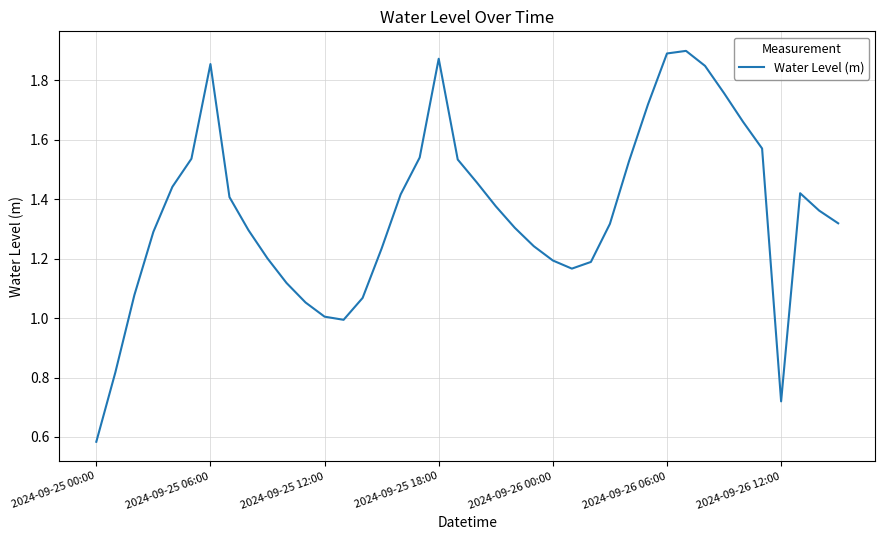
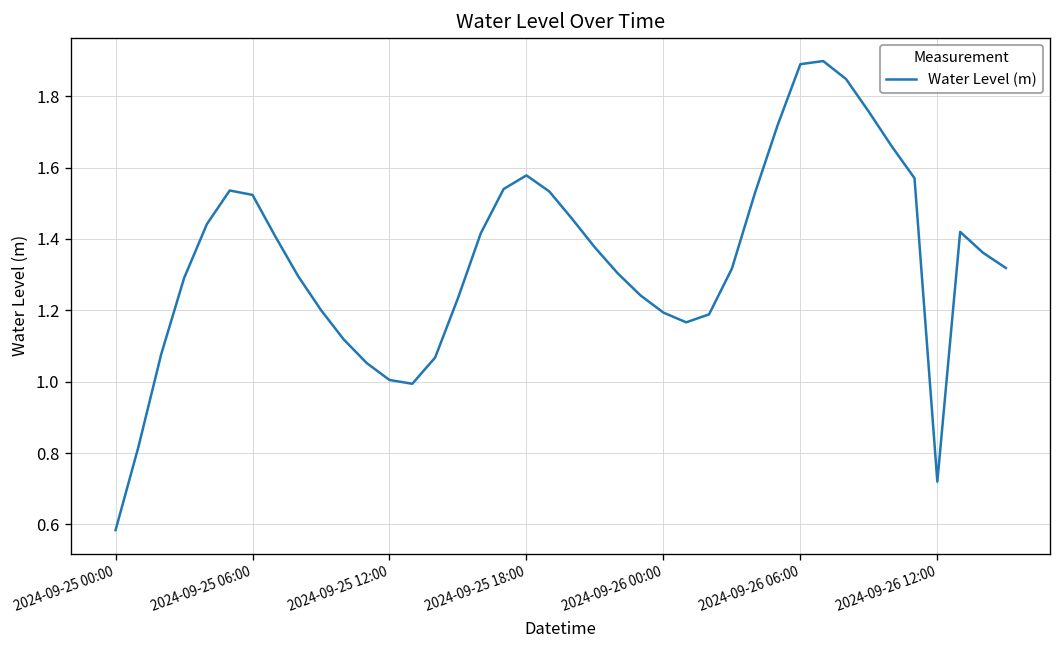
2024-09-25 06:00: 1.85 -> 1.52
2024-09-25 18:00: 1.87 -> 1.58
